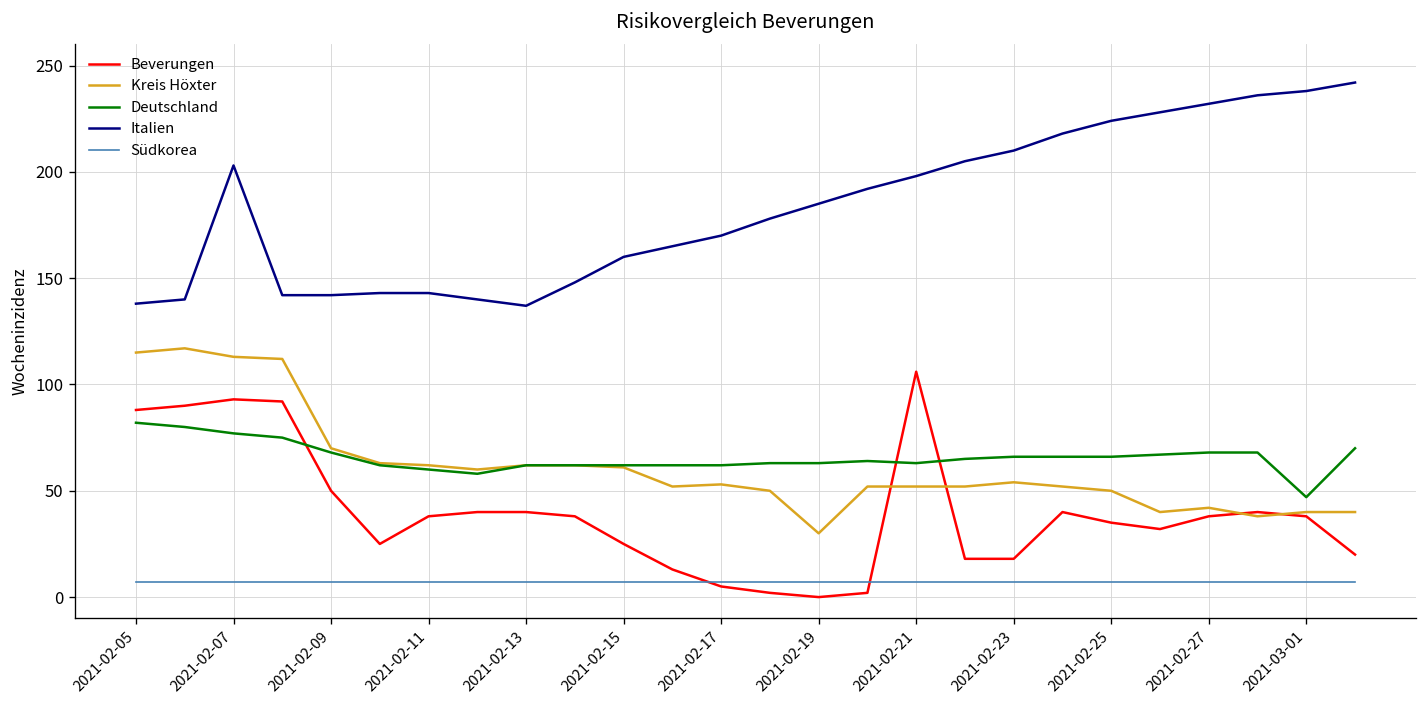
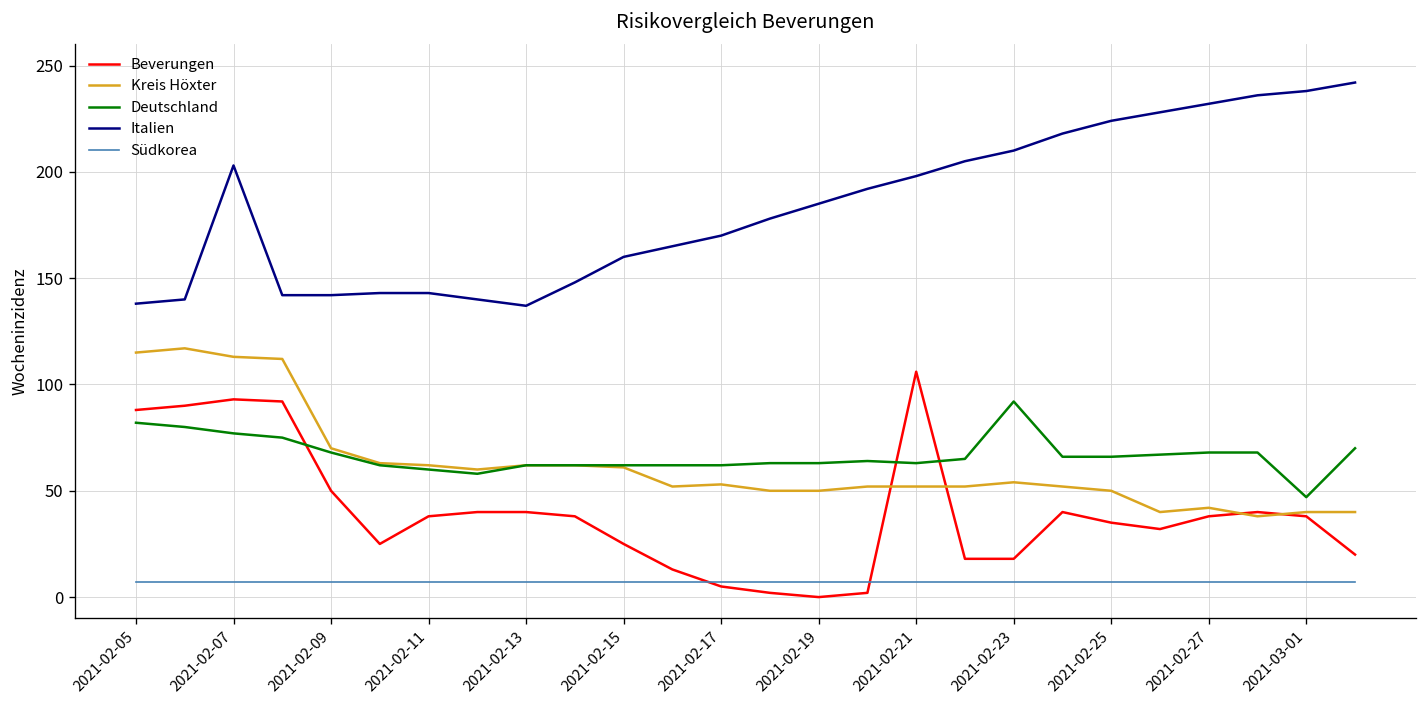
Kreis Höxter, 2021-02-19: 30 -> 50
Deutschland, 2021-02-23: 66 -> 92
